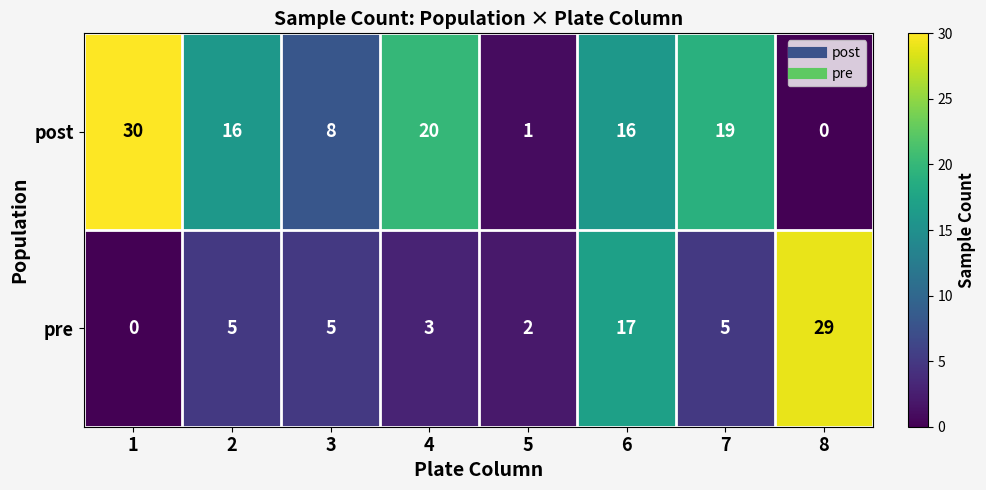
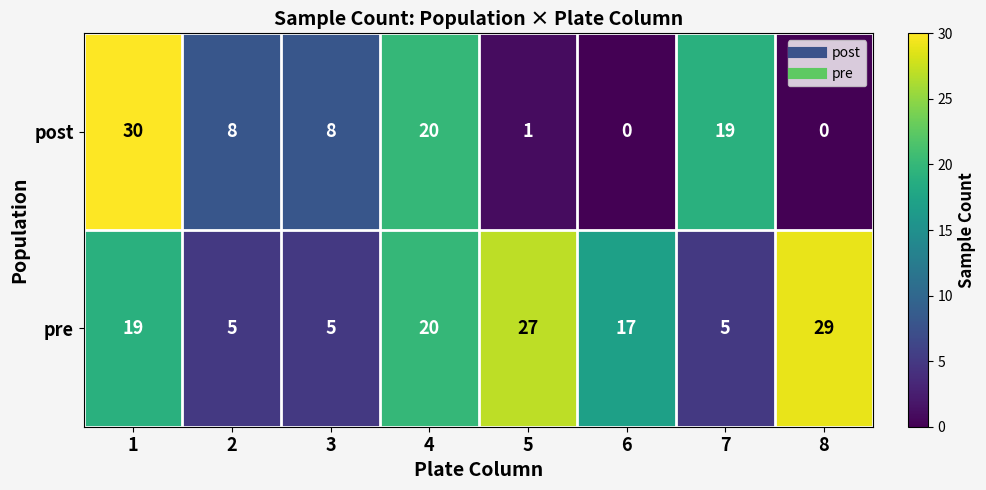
post, 2: 16 -> 8
post, 6: 16 -> 0
pre, 1: 0 -> 19
pre, 4: 3 -> 20
pre, 5: 2 -> 27
